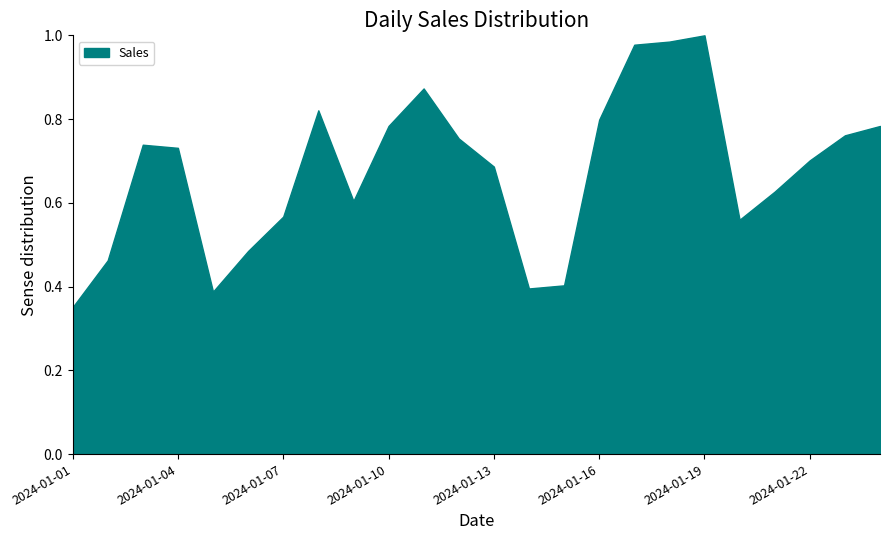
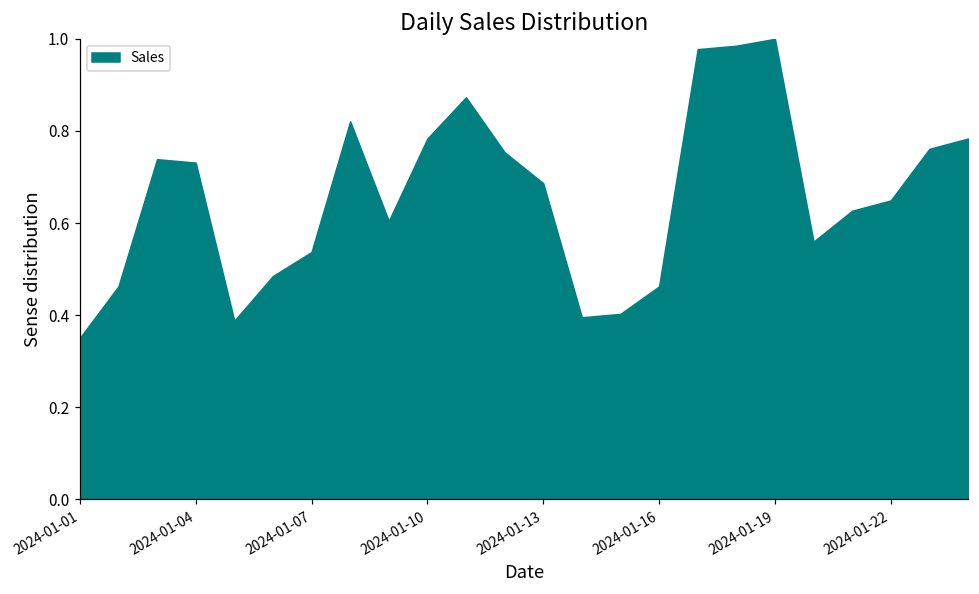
2024-01-07: 0.57 -> 0.54
2024-01-16: 0.80 -> 0.46
2024-01-22: 0.70 -> 0.65
